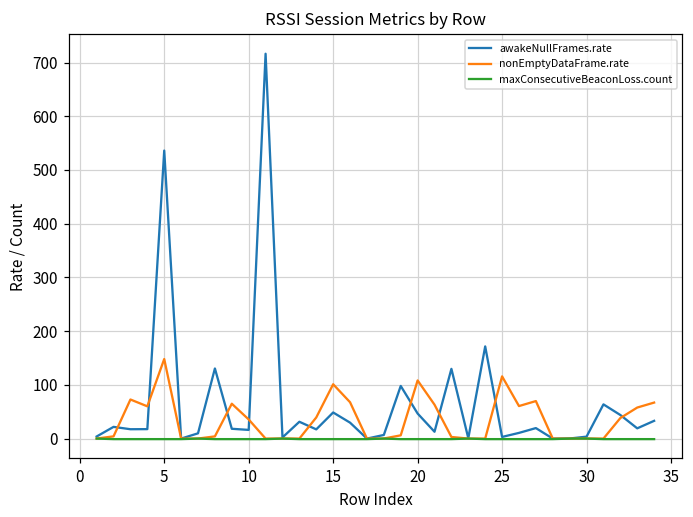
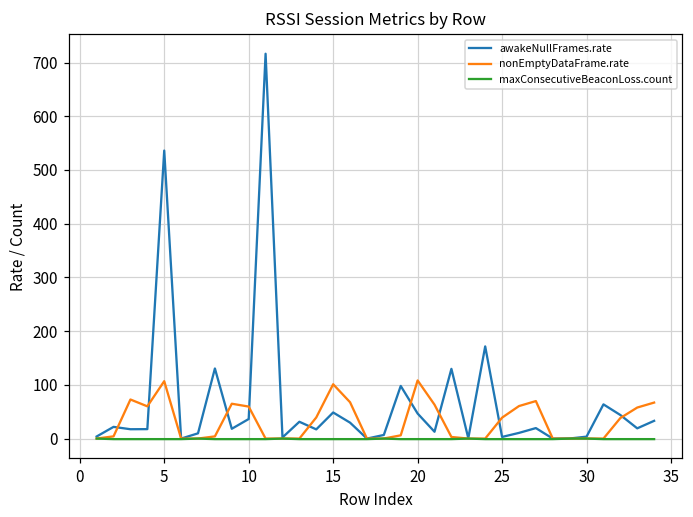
nonEmptyDataFrame.rate, 5: 150 -> 110
awakeNullFrames.rate, 10: 20 -> 40
nonEmptyDataFrame.rate, 10: 40 -> 60
nonEmptyDataFrame.rate, 25: 120 -> 40
